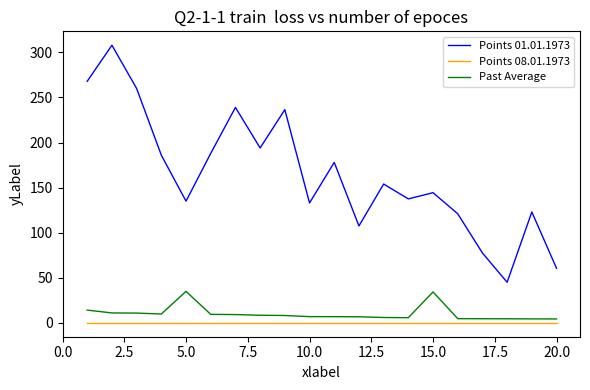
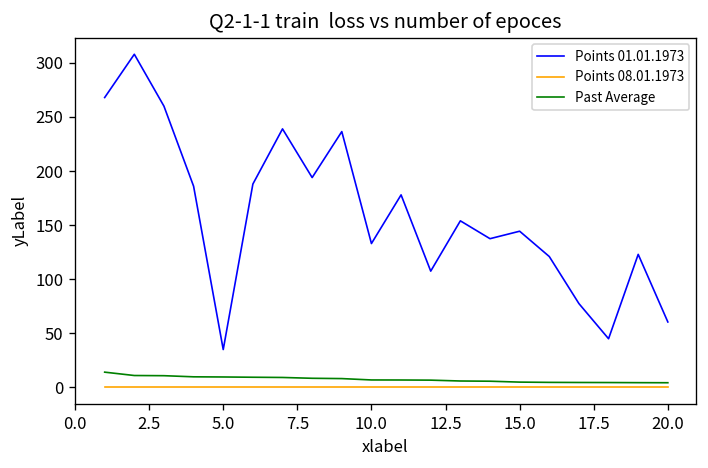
Points 01.01.1973, 5.0: 140 -> 40
Past Average, 5.0: 30 -> 10
Past Average, 15.0: 30 -> 0
